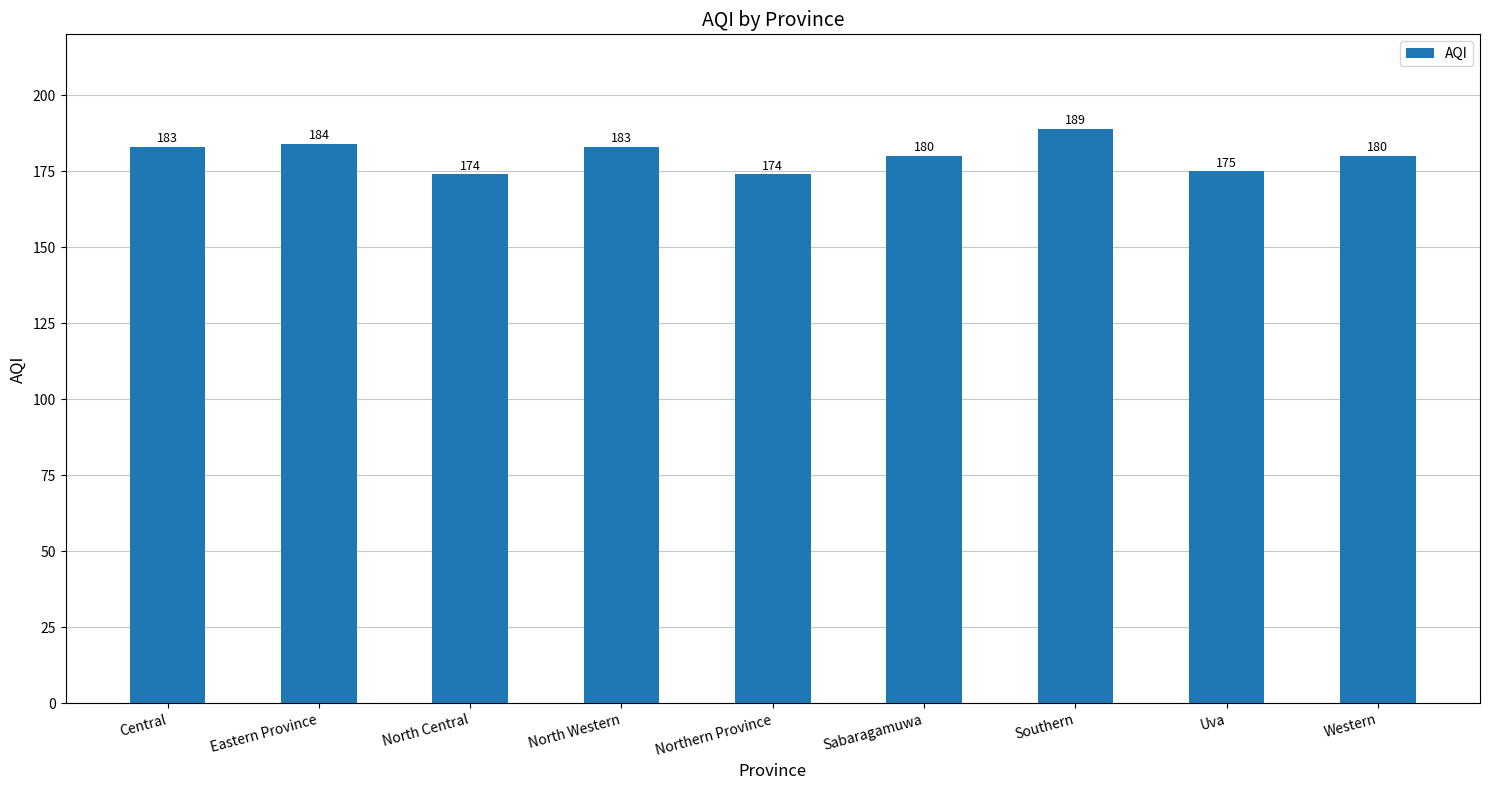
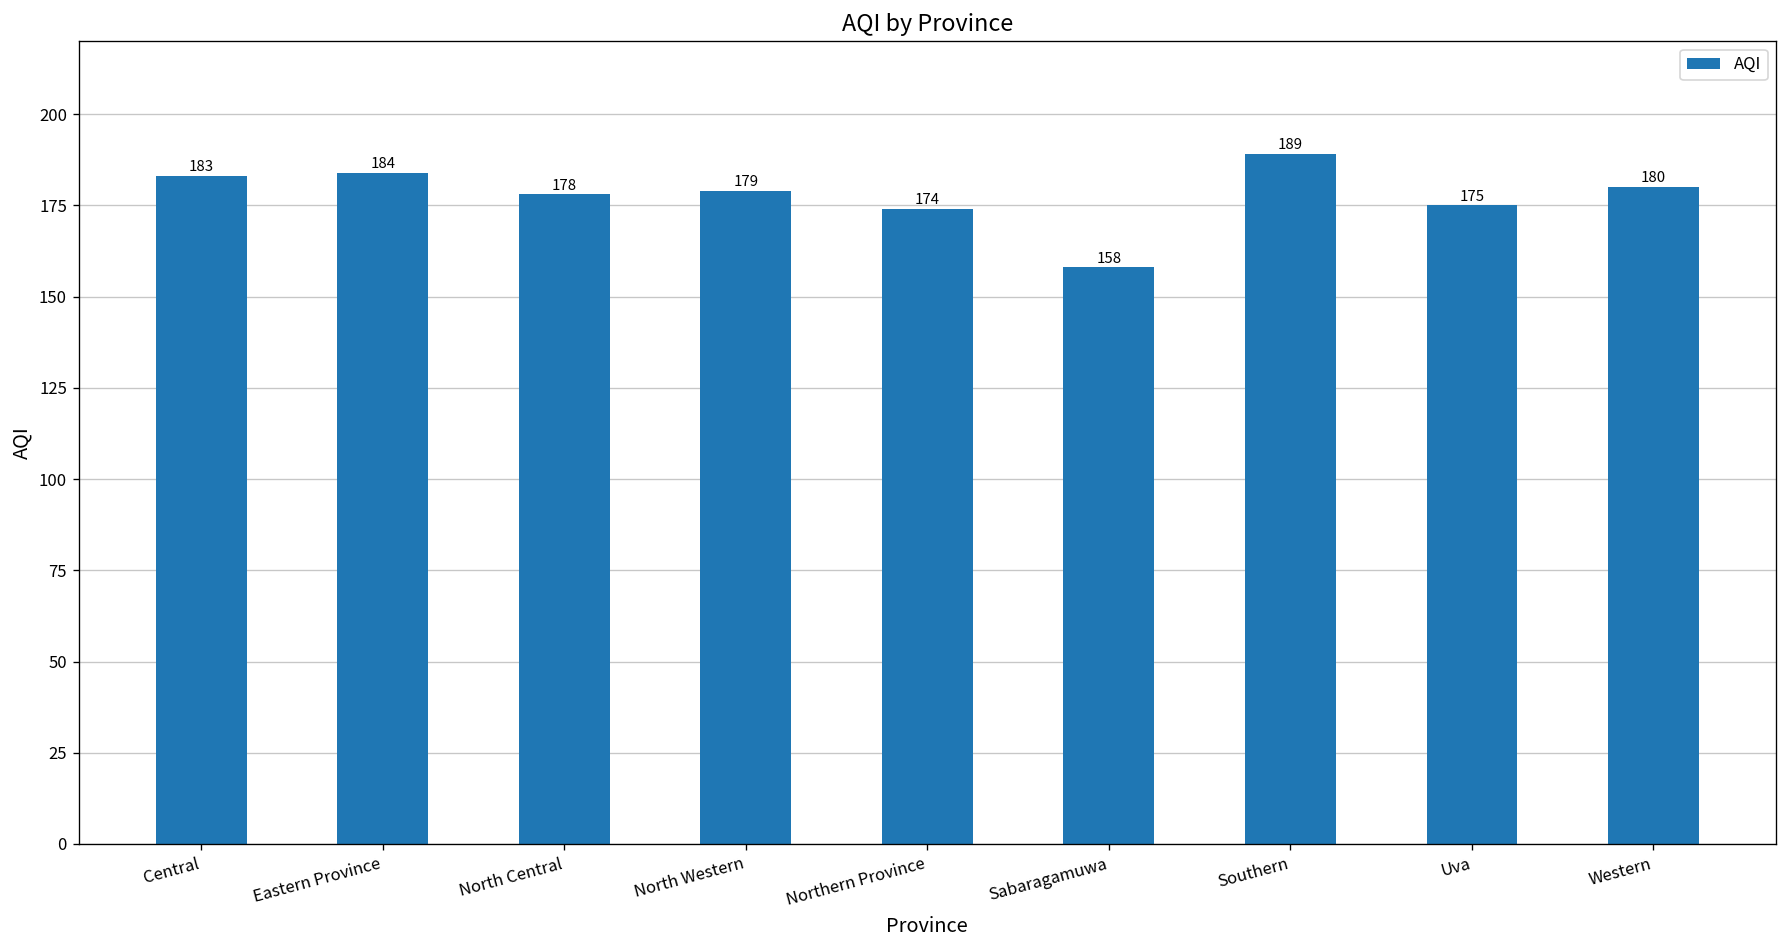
North Central: 174 -> 178
North Western: 183 -> 179
Sabaragamuwa: 180 -> 158
